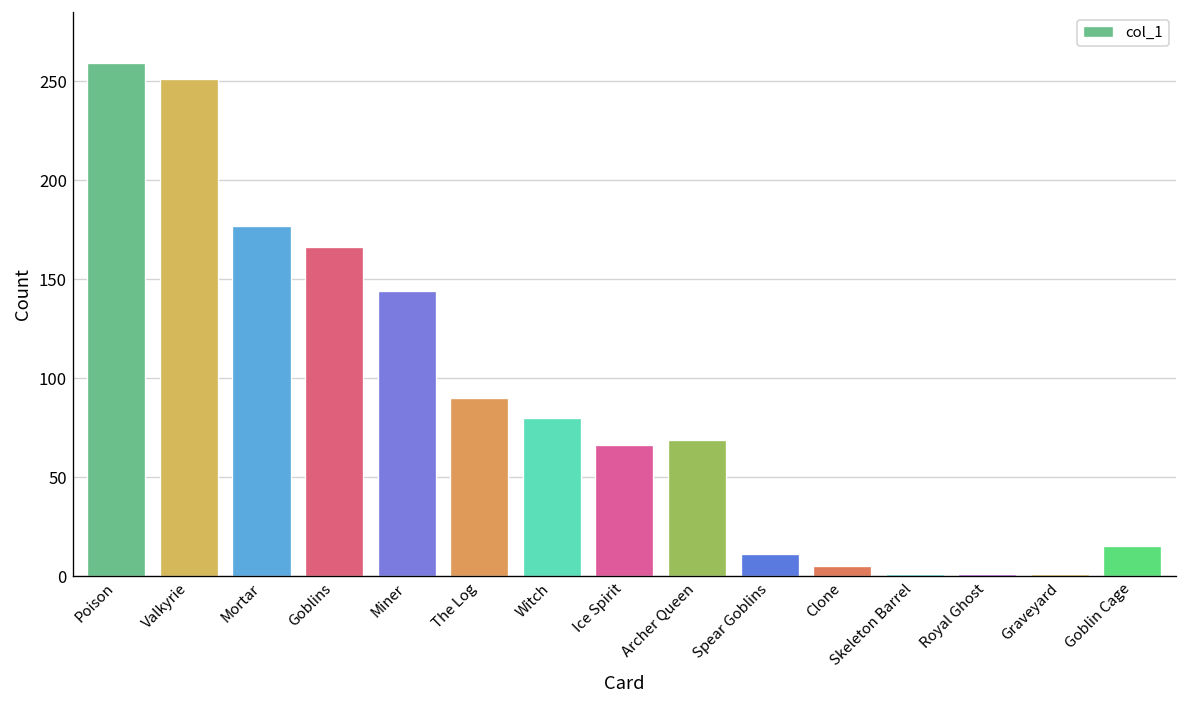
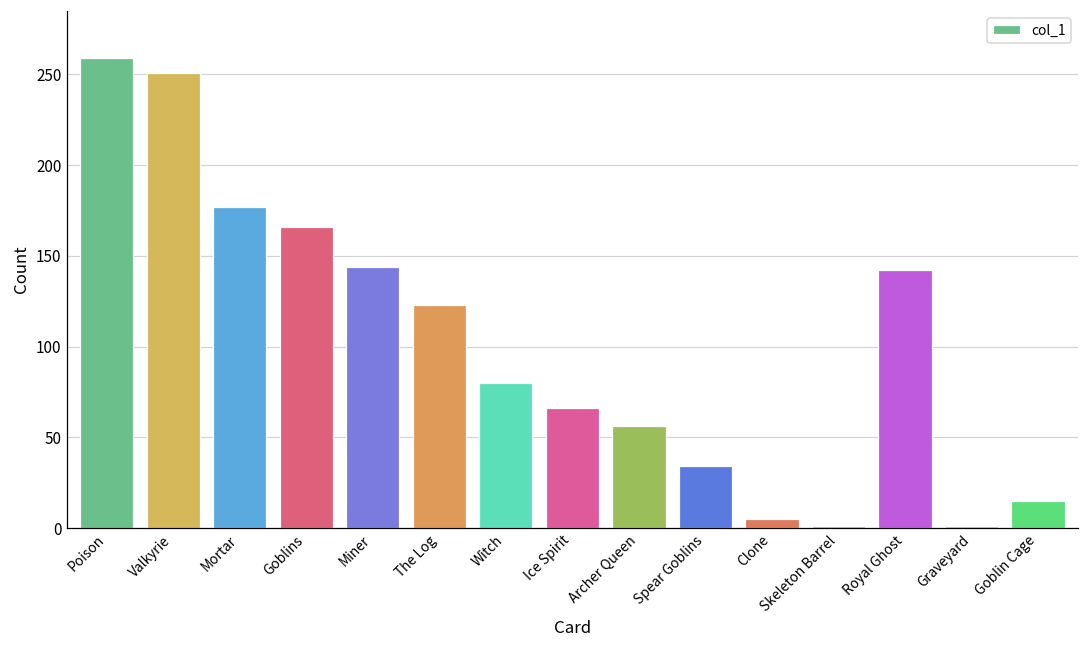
The Log: 90 -> 123
Archer Queen: 69 -> 56
Spear Goblins: 11 -> 34
Royal Ghost: 1 -> 142
